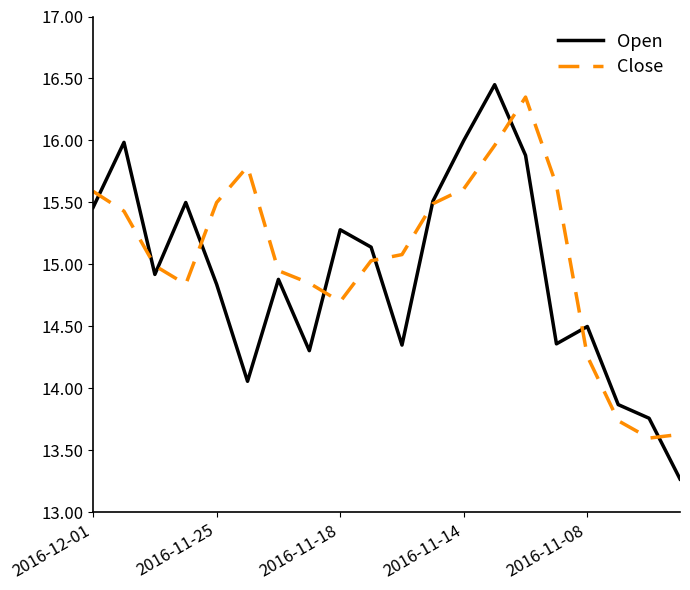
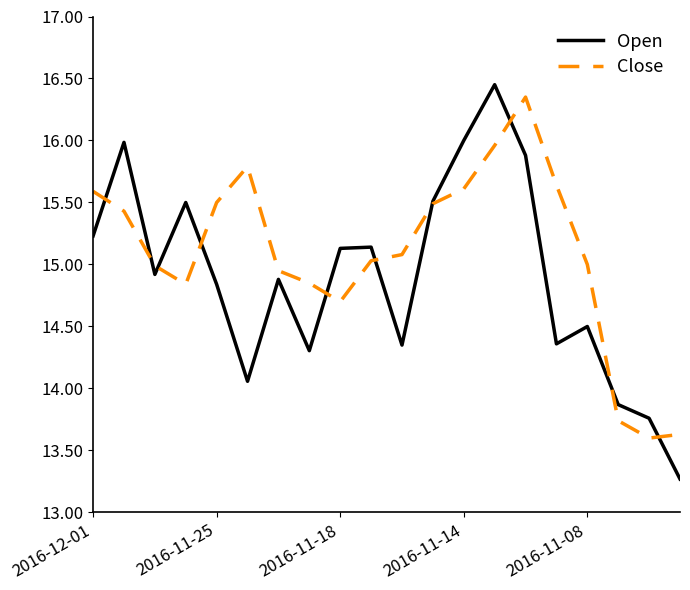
Open, 2016-12-01: 15.46 -> 15.23
Open, 2016-11-18: 15.28 -> 15.13
Close, 2016-11-08: 14.26 -> 15.00
